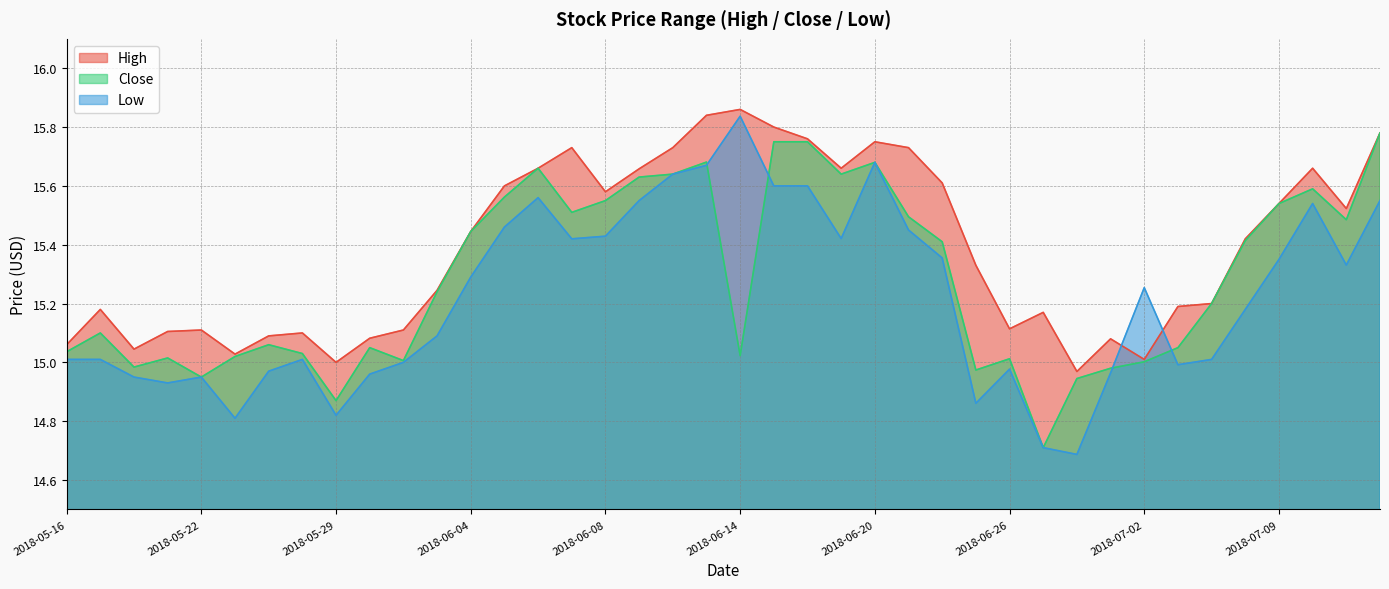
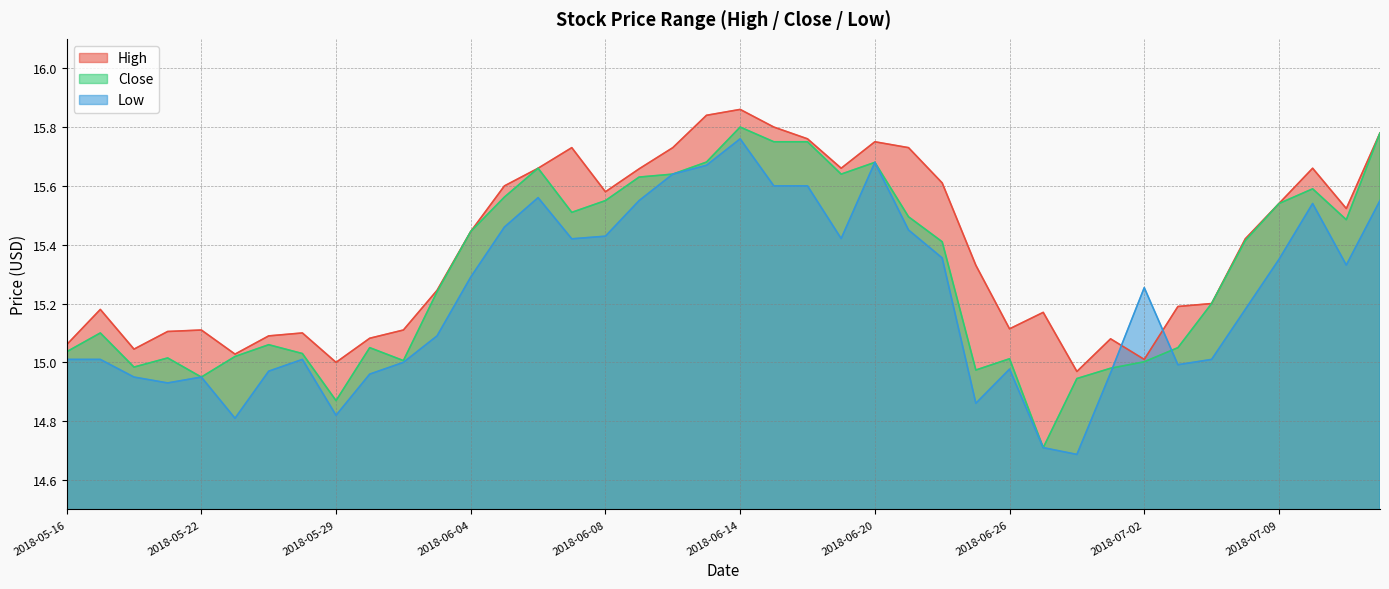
Close, 2018-06-14: 15.02 -> 15.80
Low, 2018-06-14: 15.84 -> 15.76
